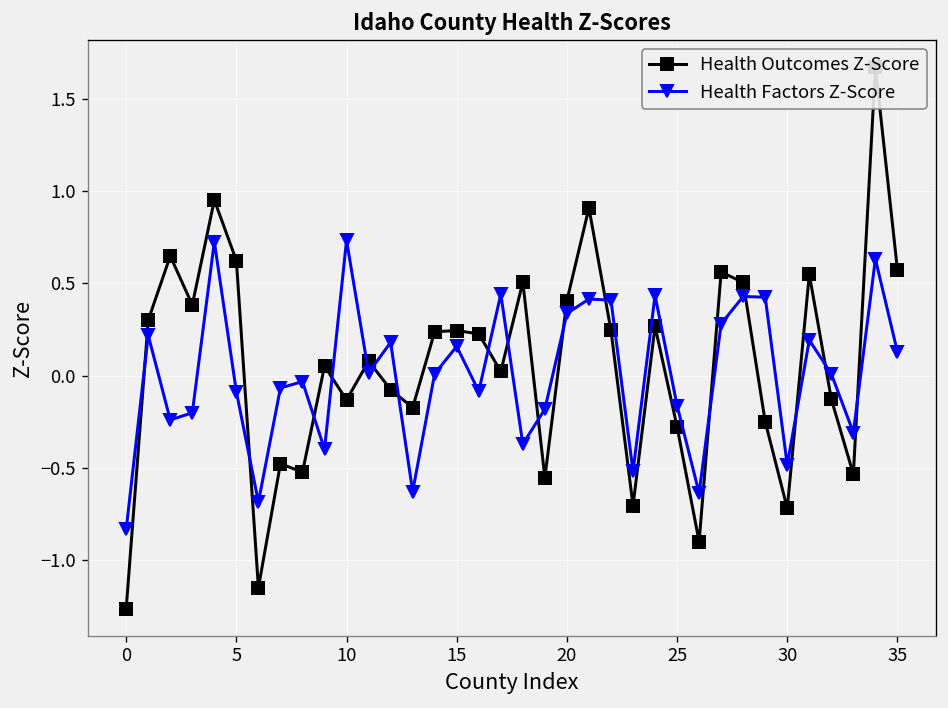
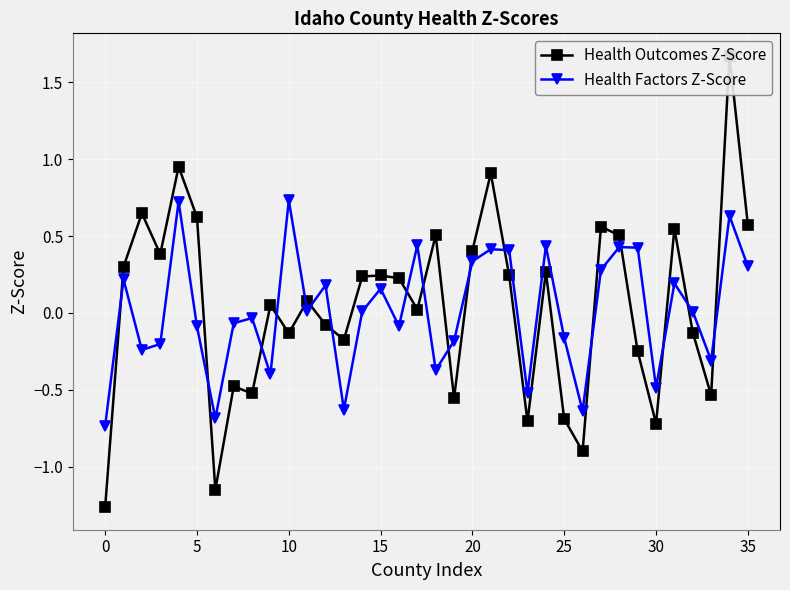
Health Factors Z-Score, 0: -0.83 -> -0.73
Health Outcomes Z-Score, 25: -0.28 -> -0.69
Health Factors Z-Score, 35: 0.13 -> 0.30
